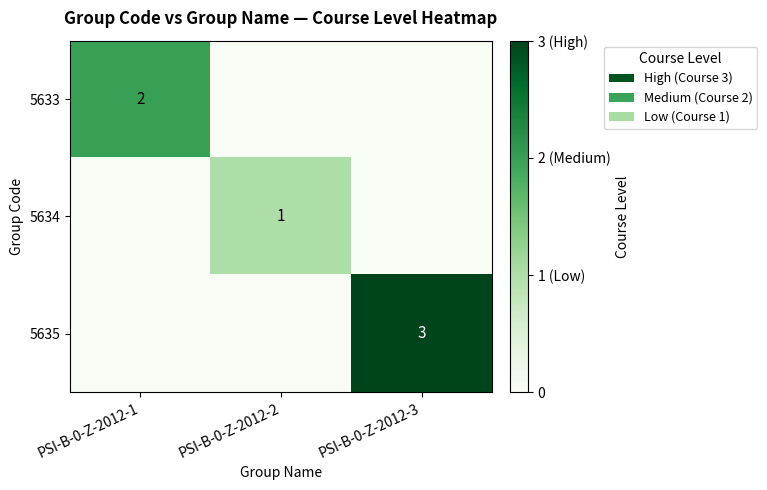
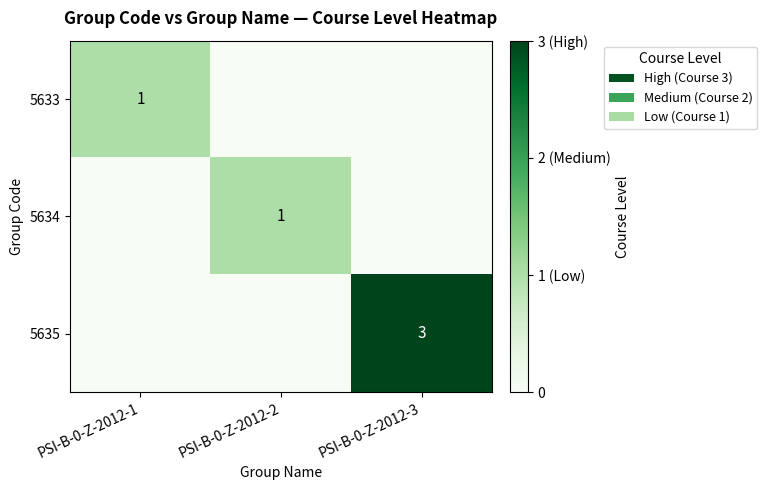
5633, PSI-B-0-Z-2012-1: 2 -> 1
